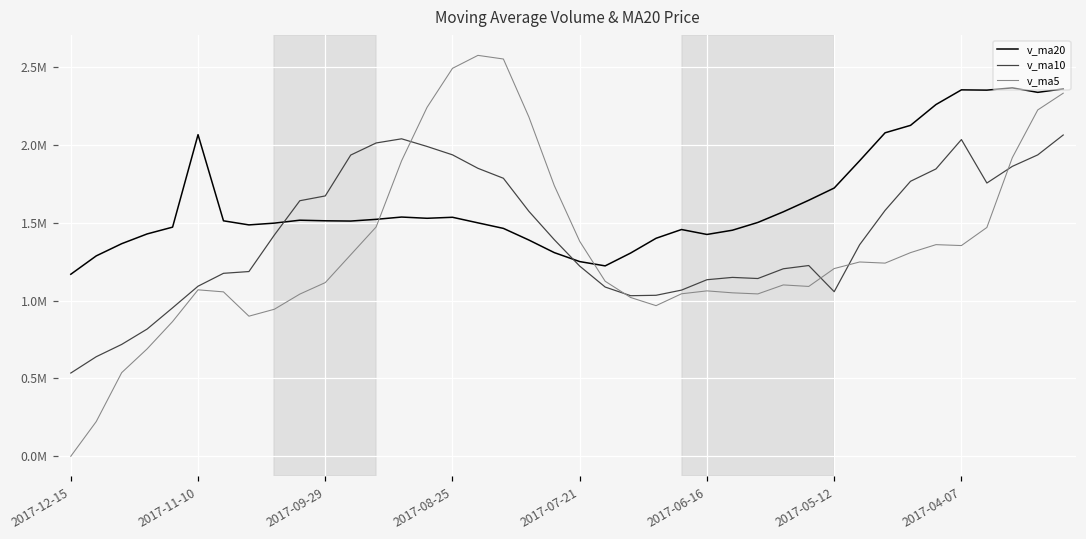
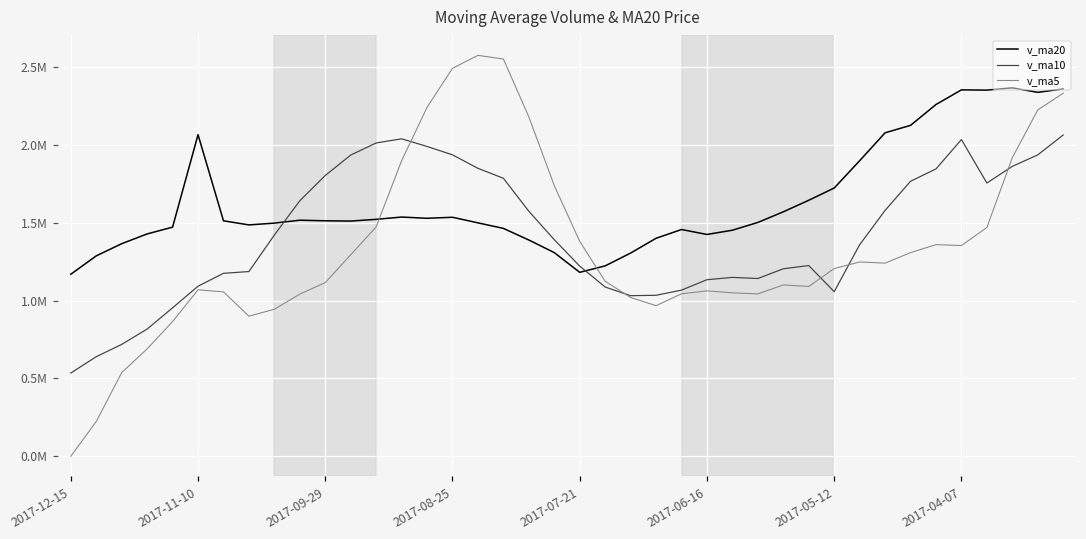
v_ma10, 2017-09-29: 1670000 -> 1800000
v_ma20, 2017-07-21: 1250000 -> 1180000
